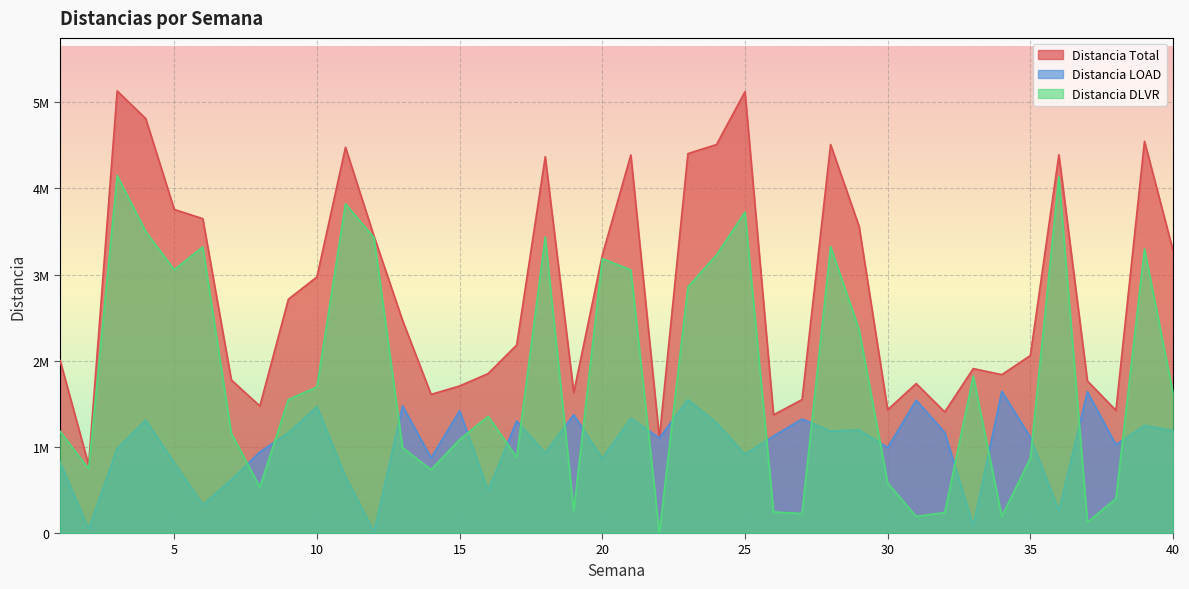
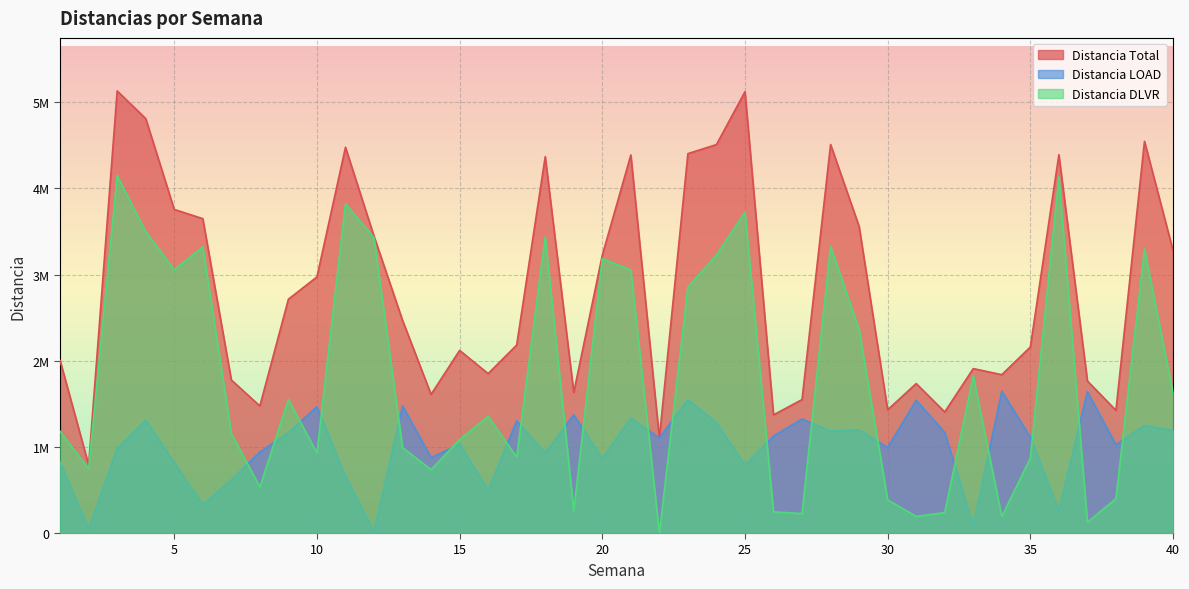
Distancia DLVR, 10: 1700000 -> 900000
Distancia Total, 15: 1700000 -> 2100000
Distancia LOAD, 15: 1400000 -> 1000000
Distancia LOAD, 25: 900000 -> 800000
Distancia DLVR, 30: 600000 -> 400000
Distancia Total, 35: 2100000 -> 2200000
